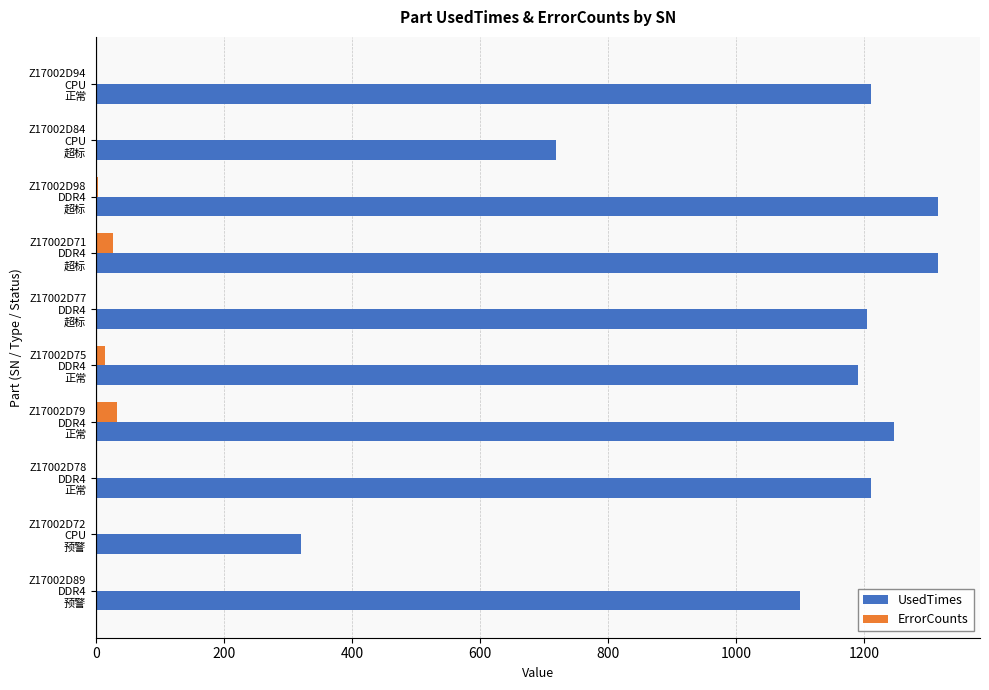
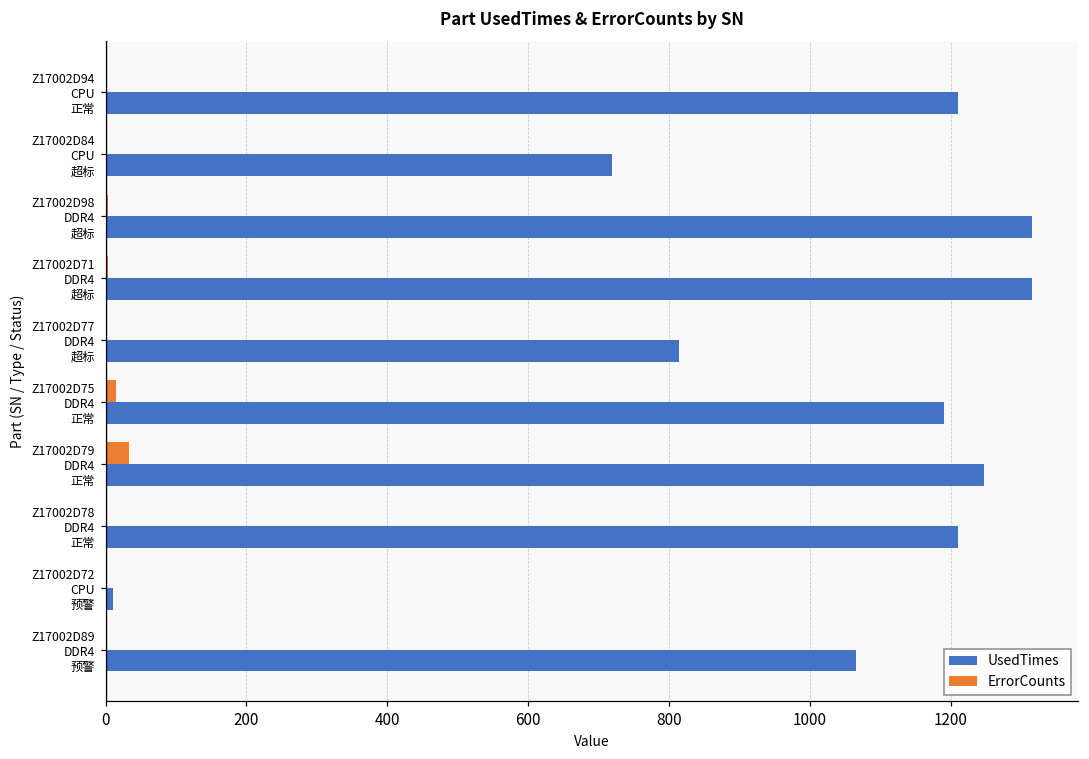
ErrorCounts, Z17002D71 DDR4 超标: 30 -> 0
UsedTimes, Z17002D77 DDR4 超标: 1210 -> 810
UsedTimes, Z17002D72 CPU 预警: 320 -> 10
UsedTimes, Z17002D89 DDR4 预警: 1100 -> 1070
